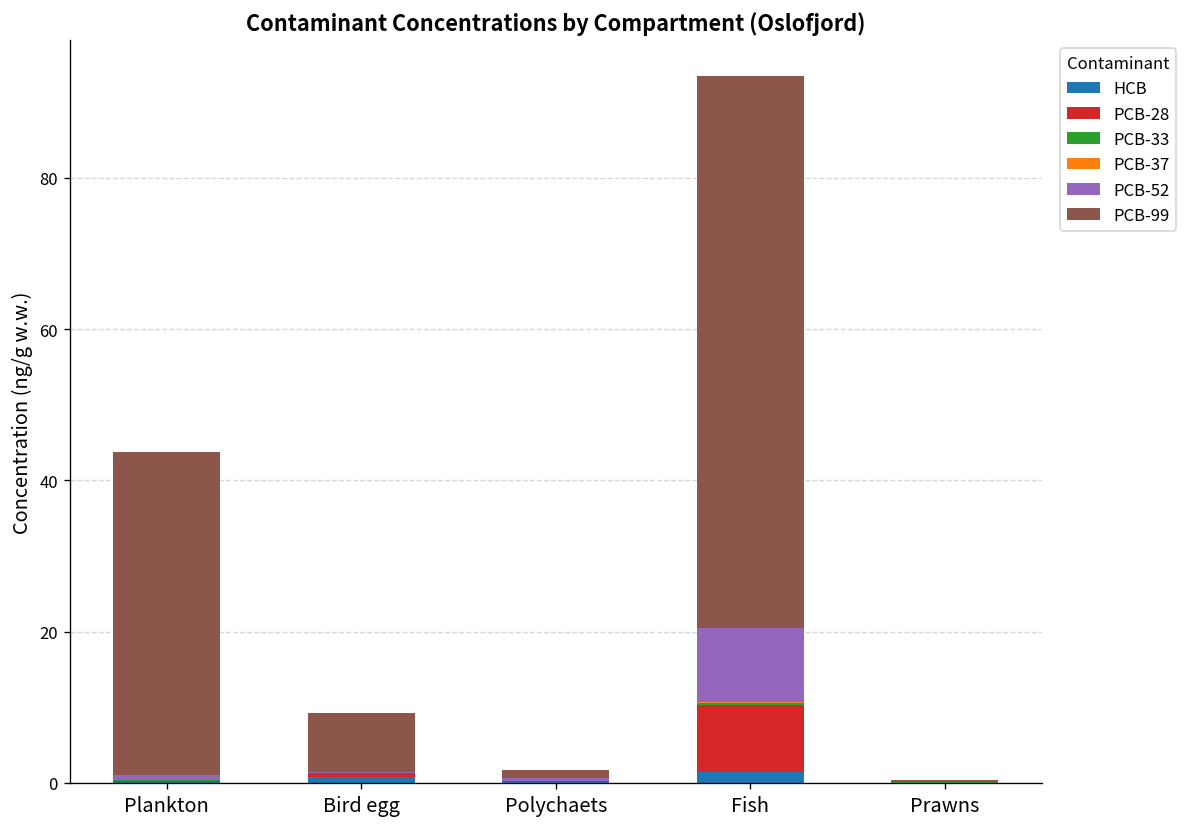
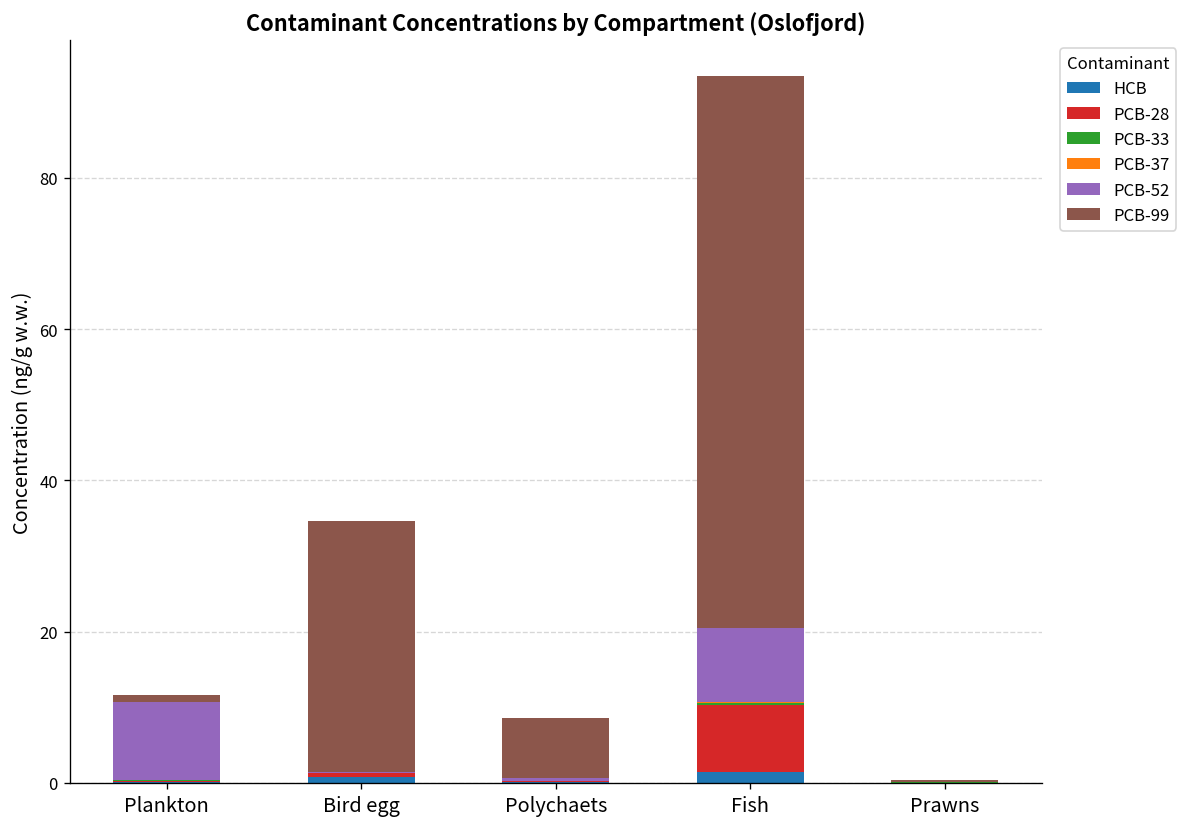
PCB-52, Plankton: 1 -> 10
PCB-99, Plankton: 43 -> 1
PCB-99, Bird egg: 8 -> 33
PCB-99, Polychaets: 1 -> 8
